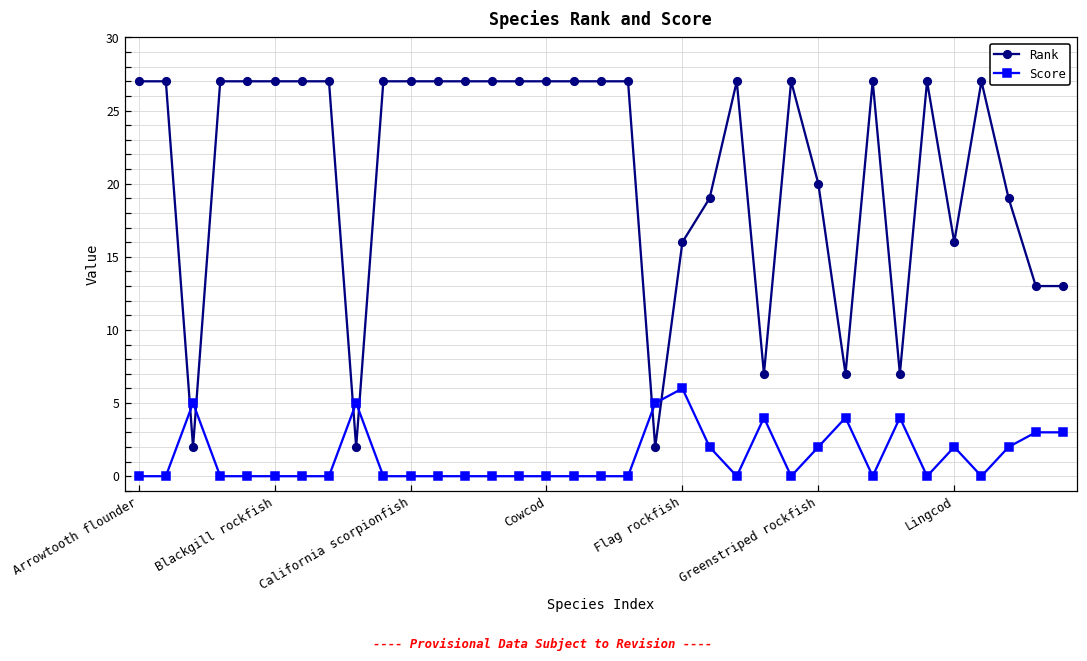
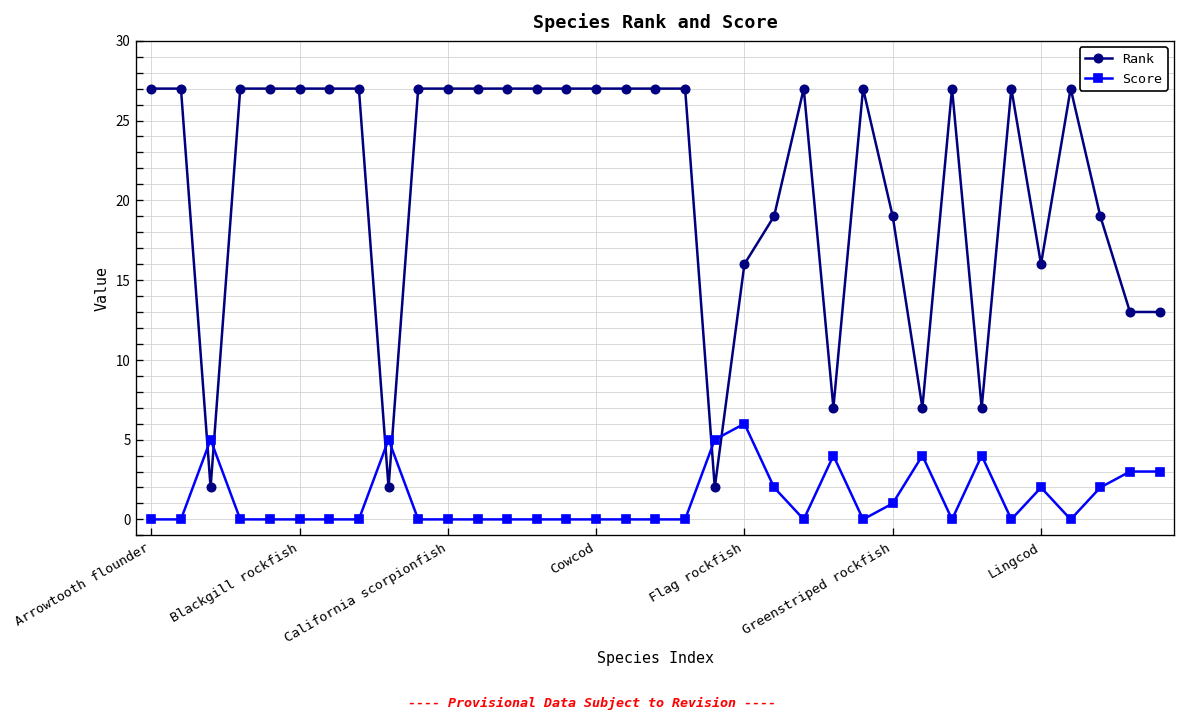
Rank, Greenstriped rockfish: 20 -> 19
Score, Greenstriped rockfish: 2 -> 1
